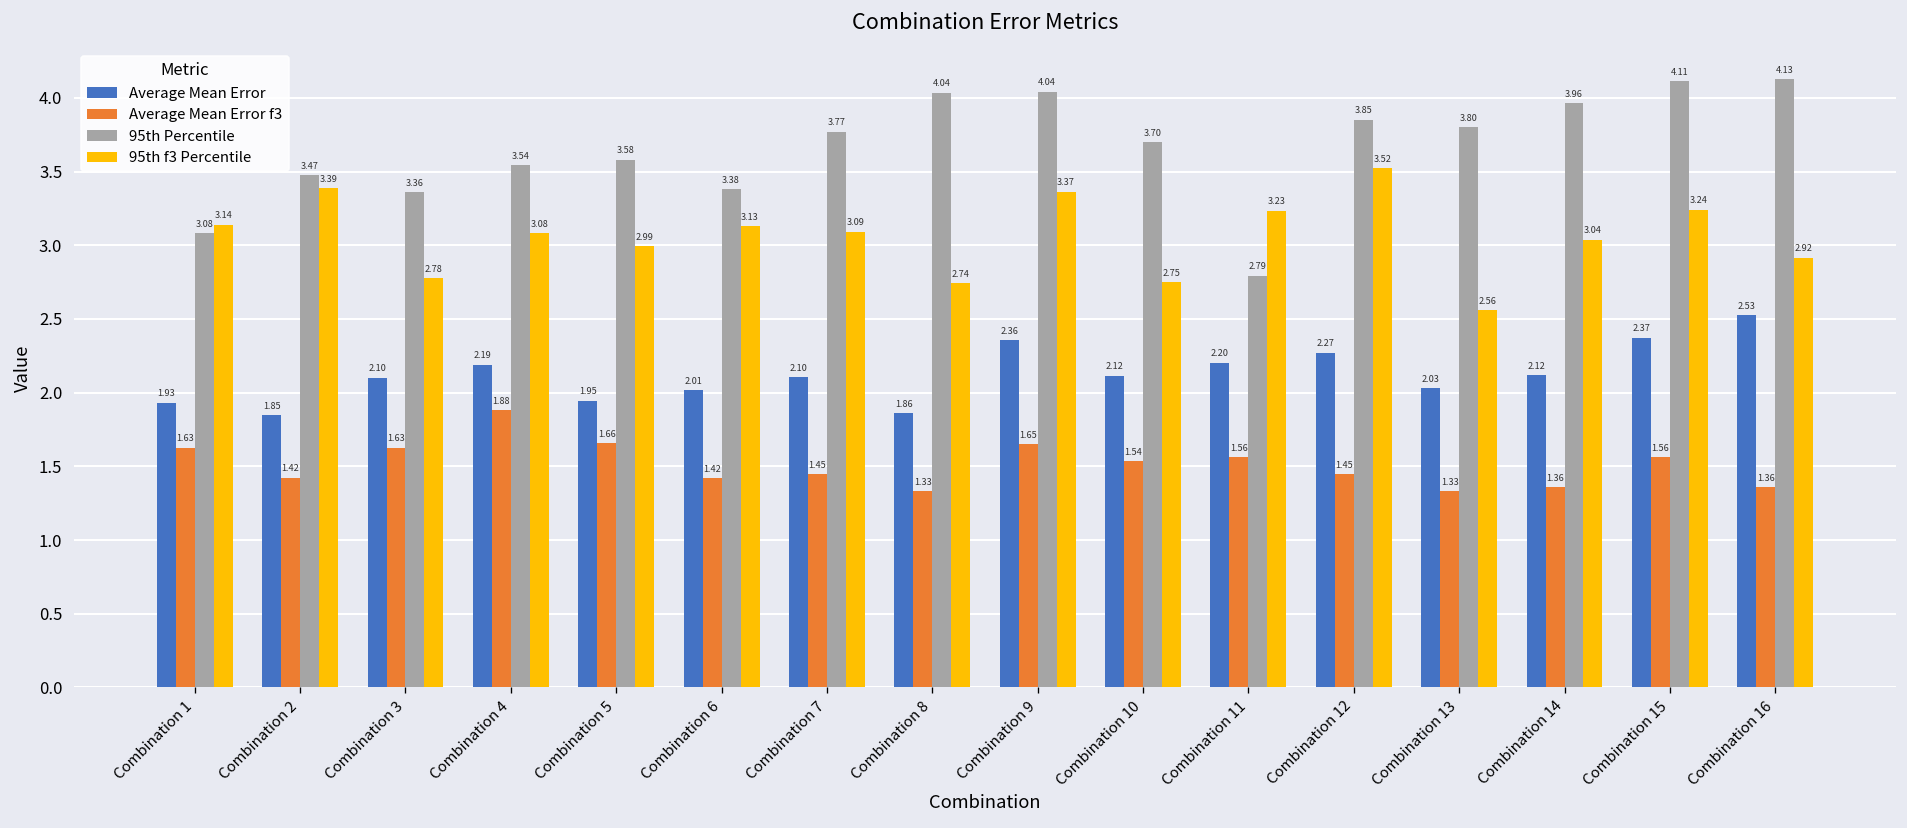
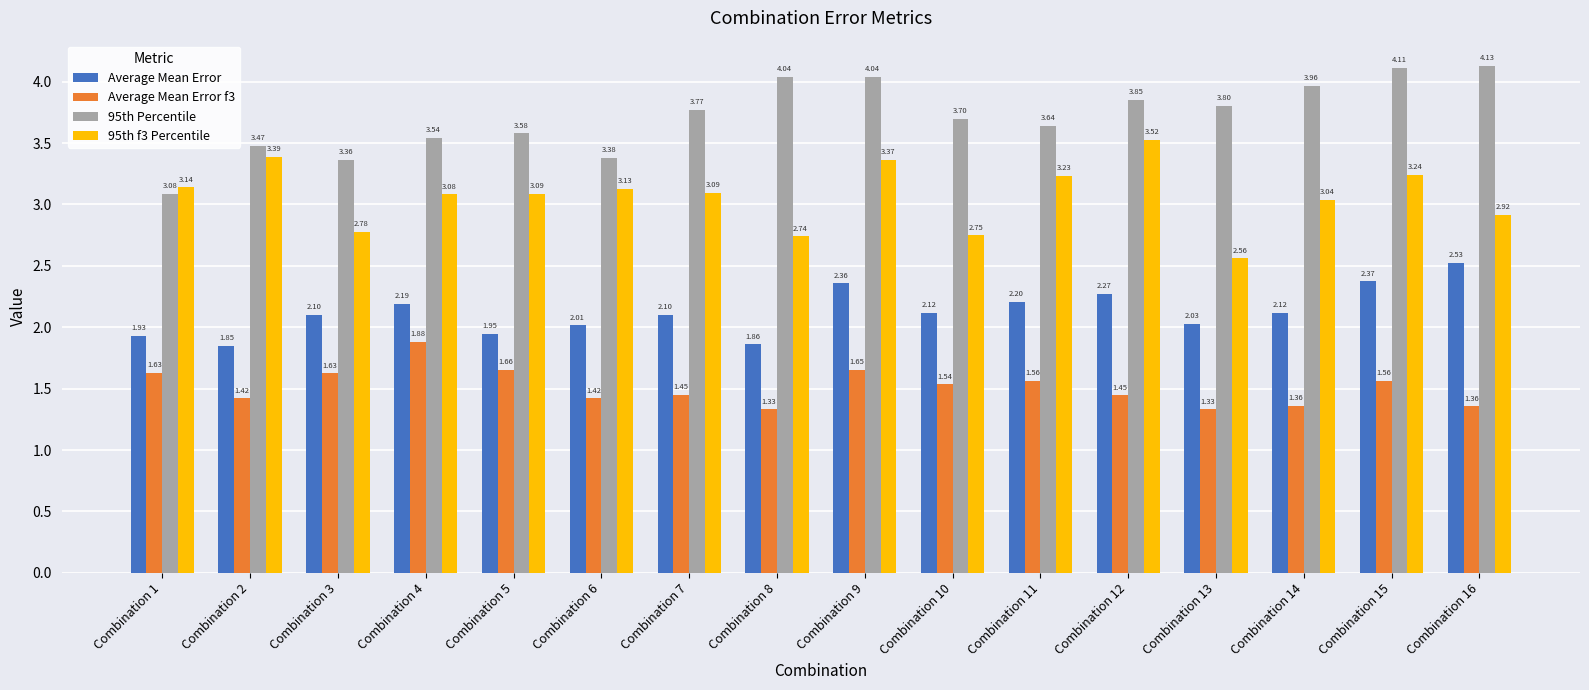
95th f3 Percentile, Combination 5: 2.99 -> 3.09
95th Percentile, Combination 11: 2.79 -> 3.64
